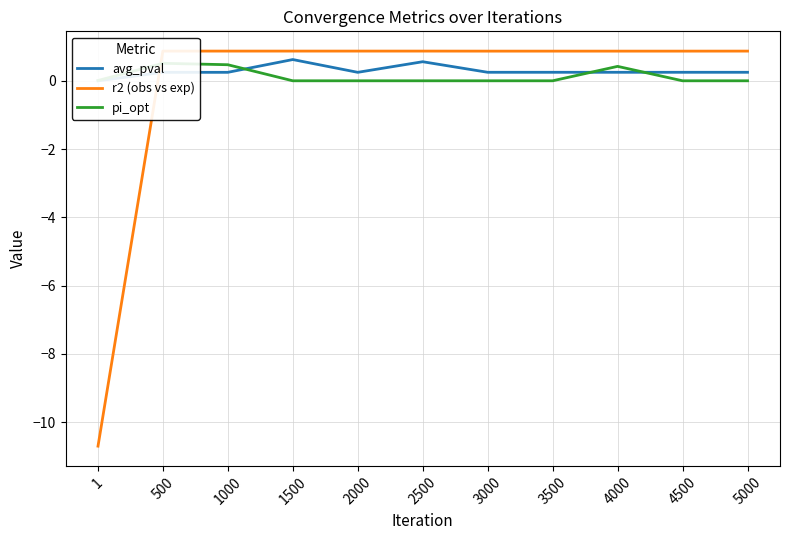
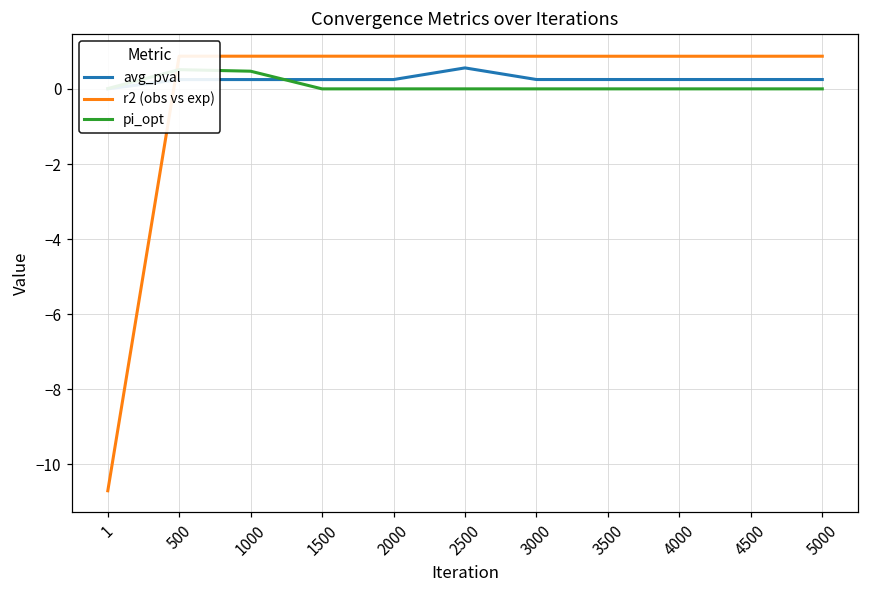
avg_pval, 1500: 0.6 -> 0.2
pi_opt, 4000: 0.4 -> 0.0
